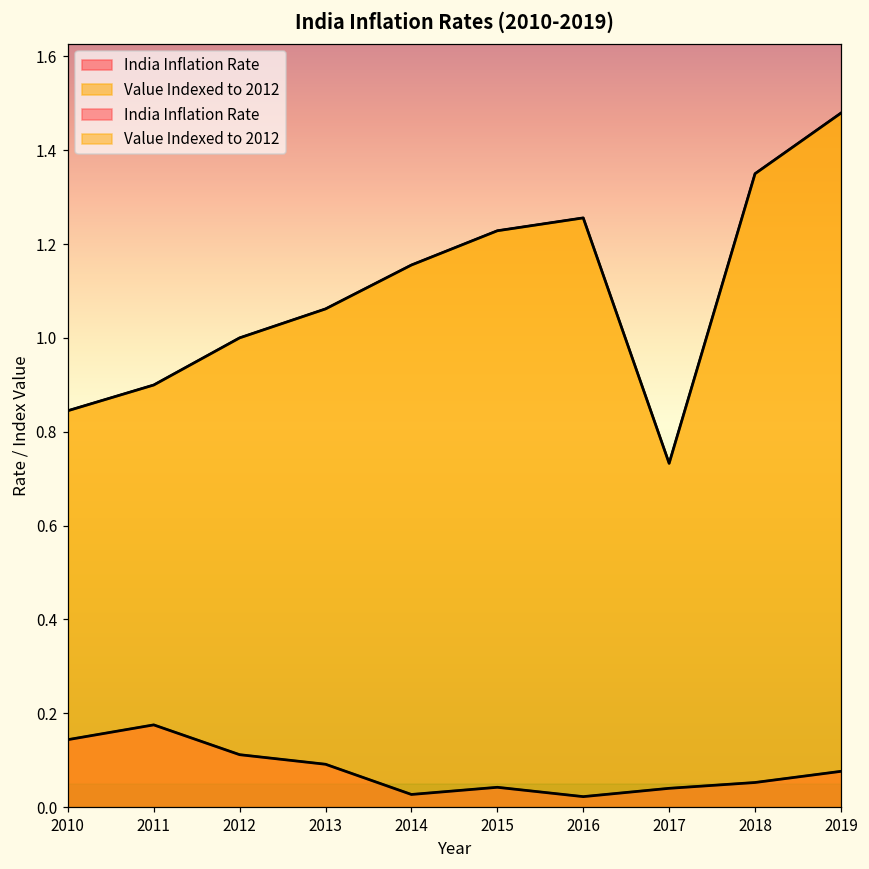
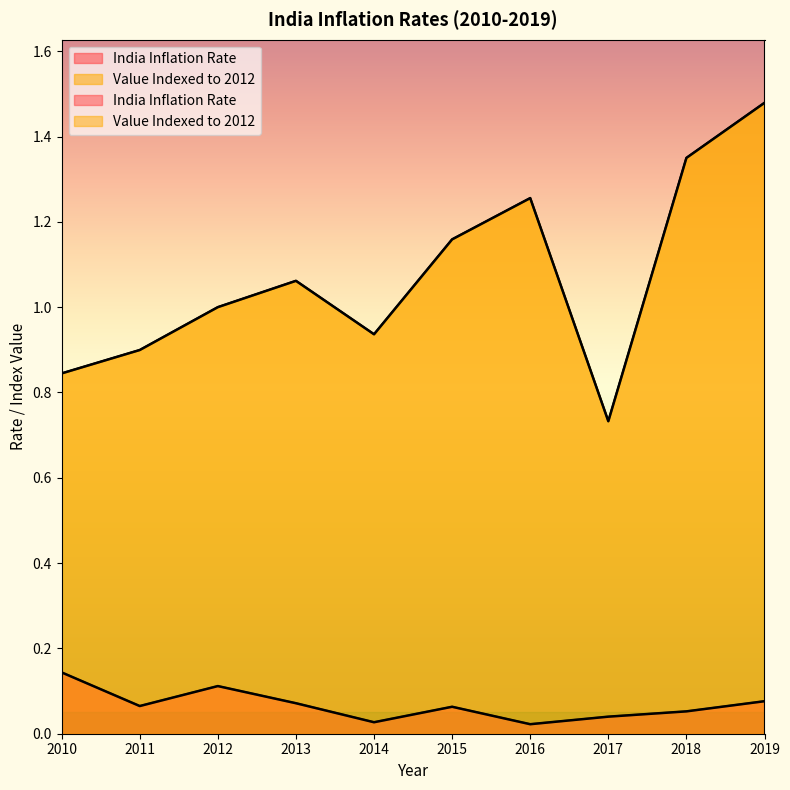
India Inflation Rate, 2011: 0.18 -> 0.06
India Inflation Rate, 2013: 0.09 -> 0.07
Value Indexed to 2012, 2014: 1.16 -> 0.94
India Inflation Rate, 2015: 0.04 -> 0.06
Value Indexed to 2012, 2015: 1.23 -> 1.16
